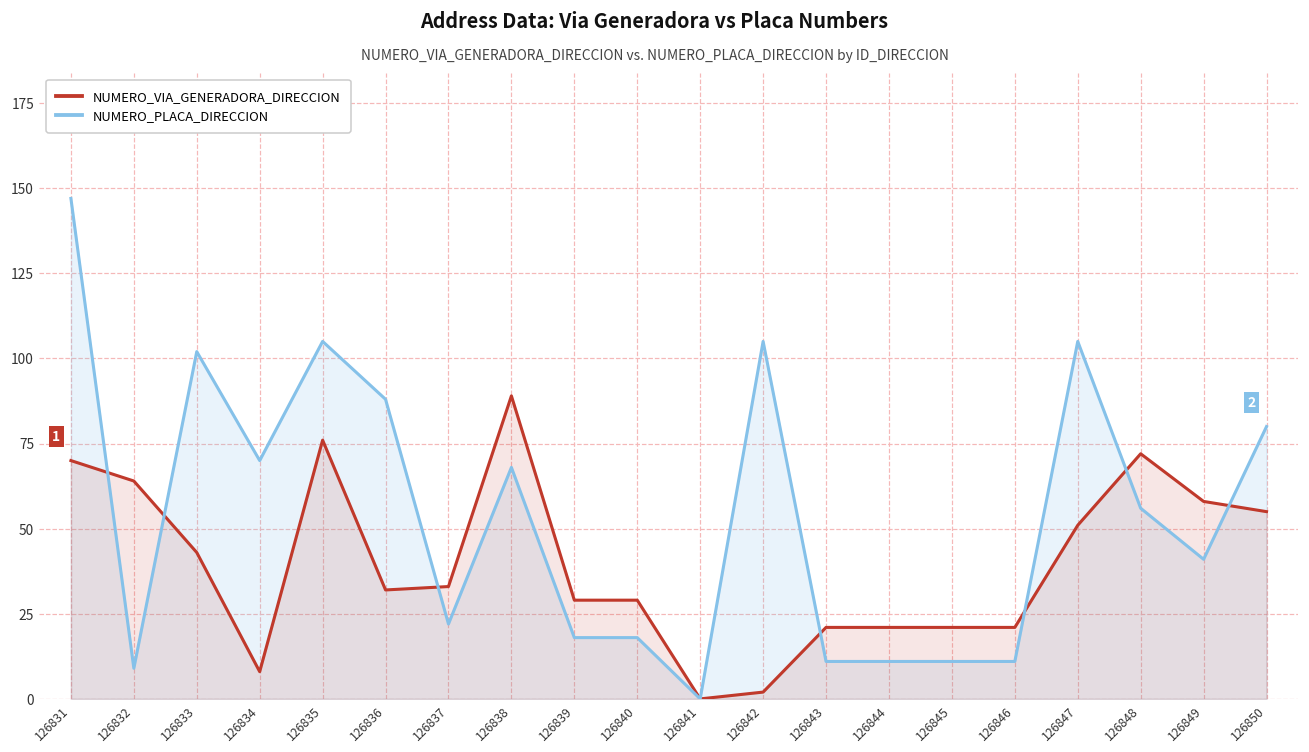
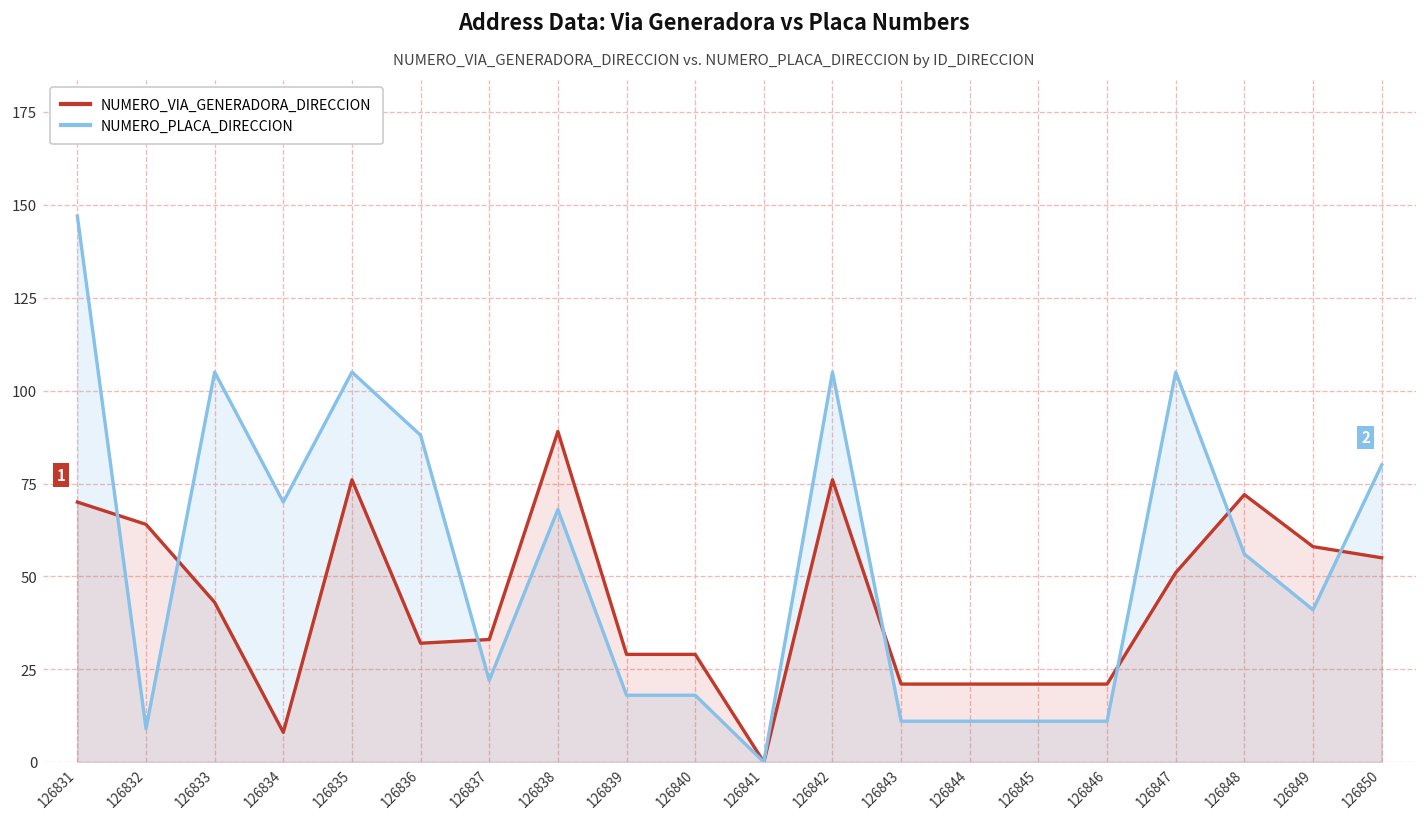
NUMERO_PLACA_DIRECCION, 126833: 102 -> 105
NUMERO_VIA_GENERADORA_DIRECCION, 126842: 2 -> 76
